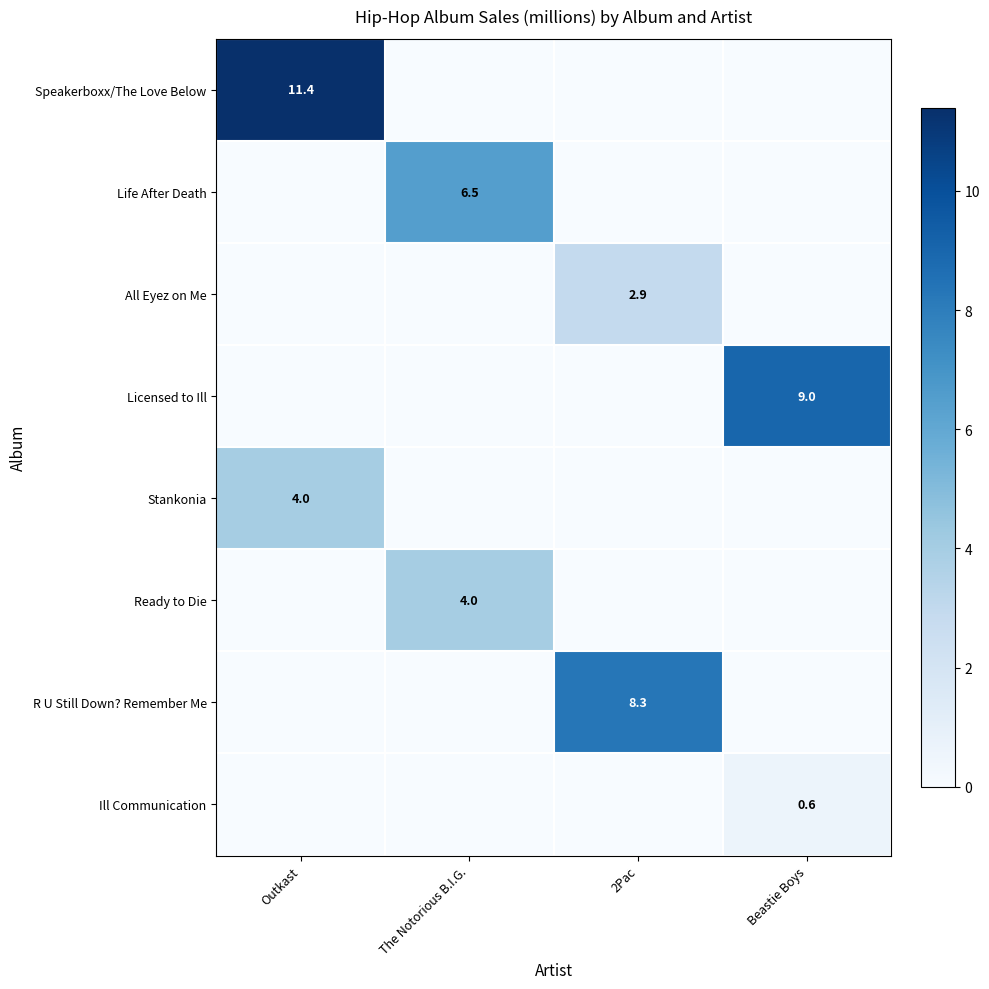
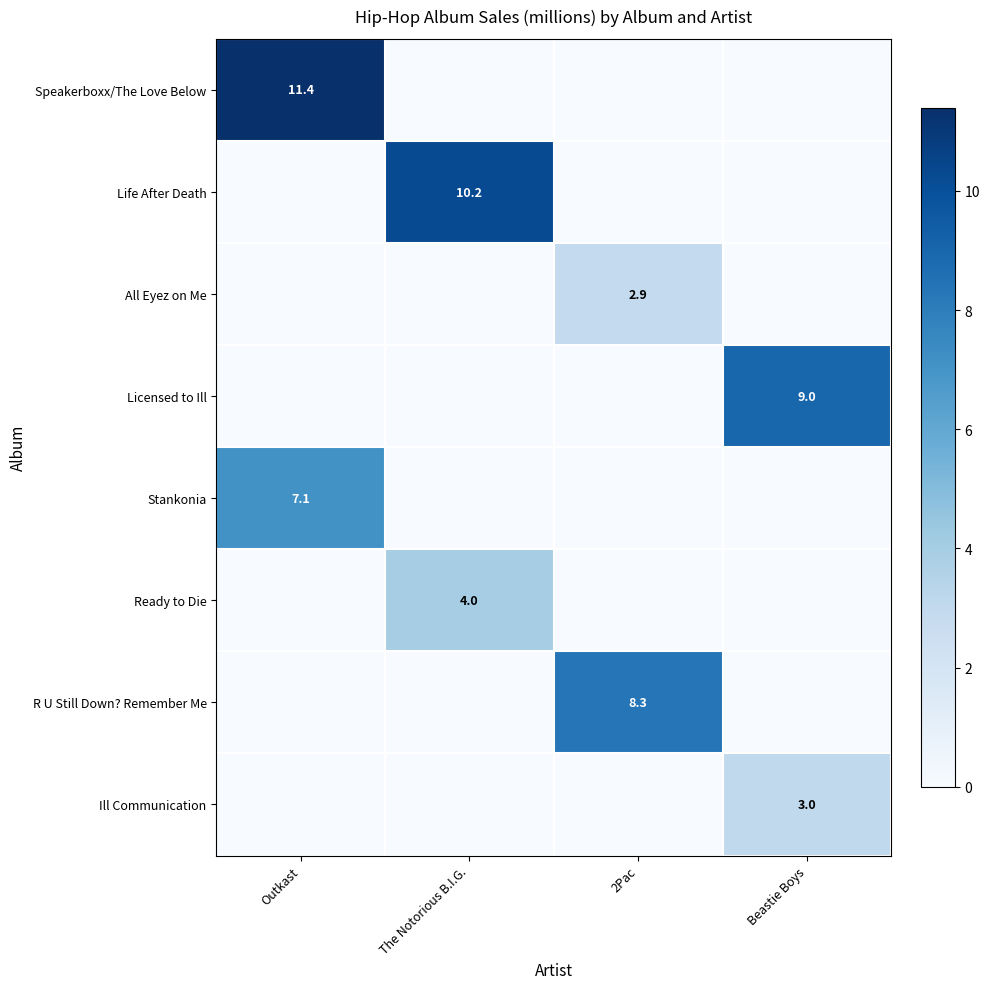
Life After Death, The Notorious B.I.G.: 6.5 -> 10.2
Stankonia, Outkast: 4.0 -> 7.1
Ill Communication, Beastie Boys: 0.6 -> 3.0
